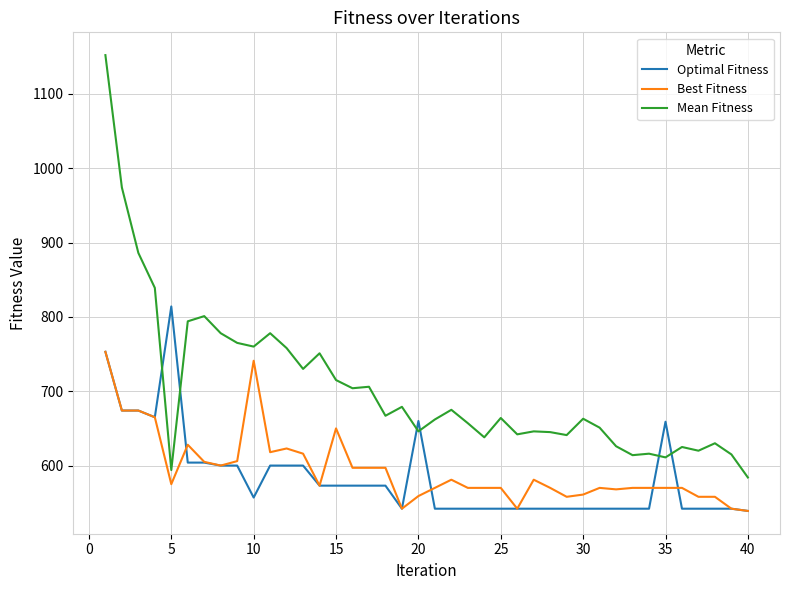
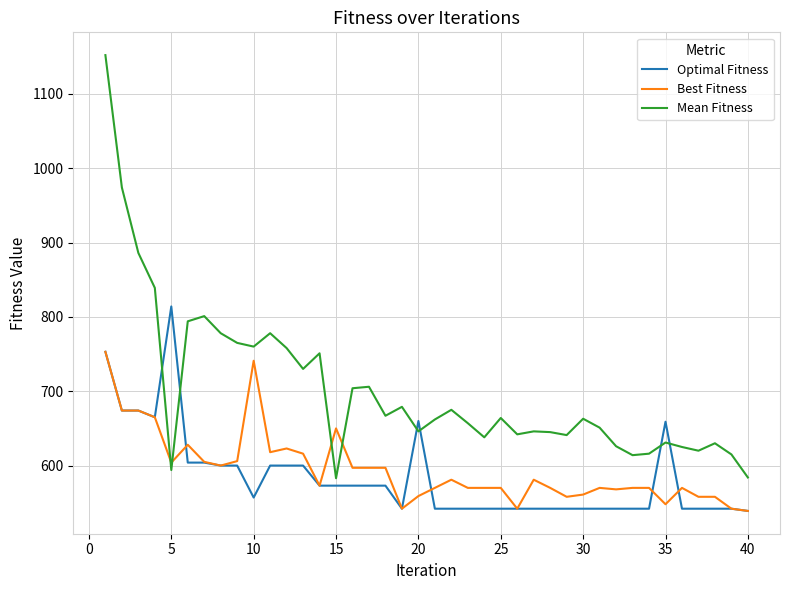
Best Fitness, 5: 580 -> 600
Mean Fitness, 15: 720 -> 580
Best Fitness, 35: 570 -> 550
Mean Fitness, 35: 610 -> 630
